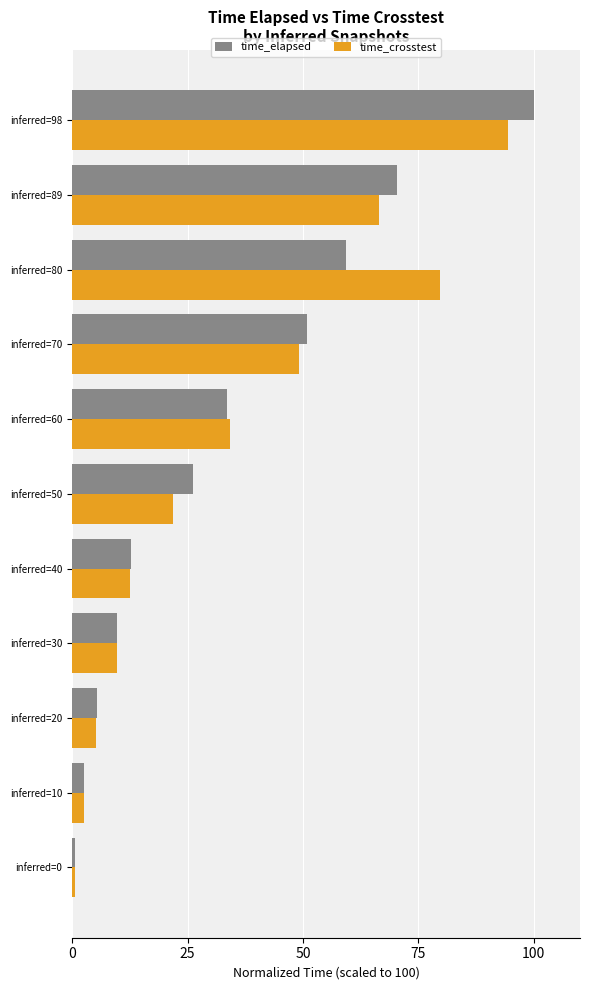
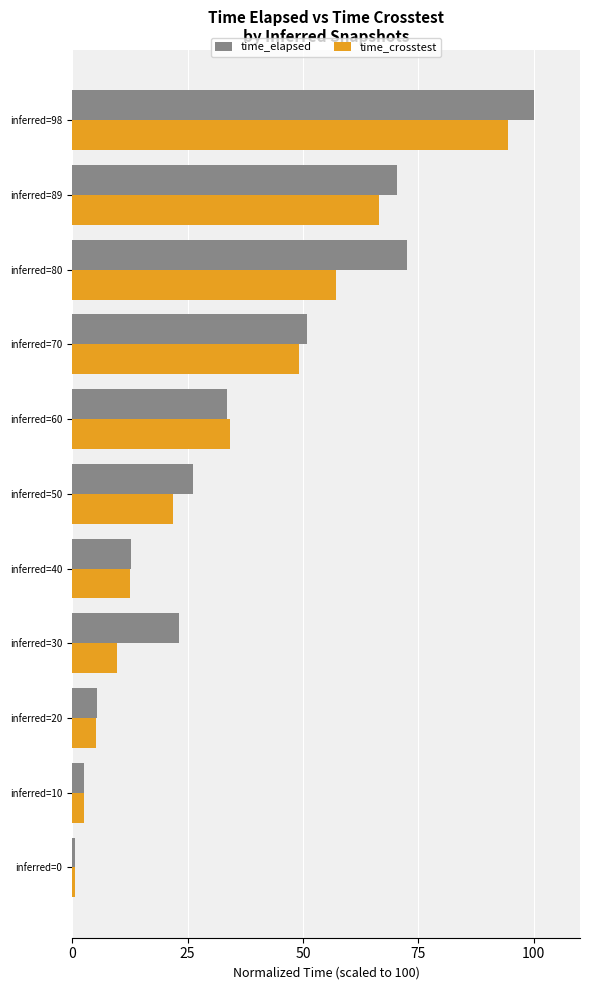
time_elapsed, inferred=80: 59 -> 73
time_crosstest, inferred=80: 80 -> 57
time_elapsed, inferred=30: 10 -> 23
